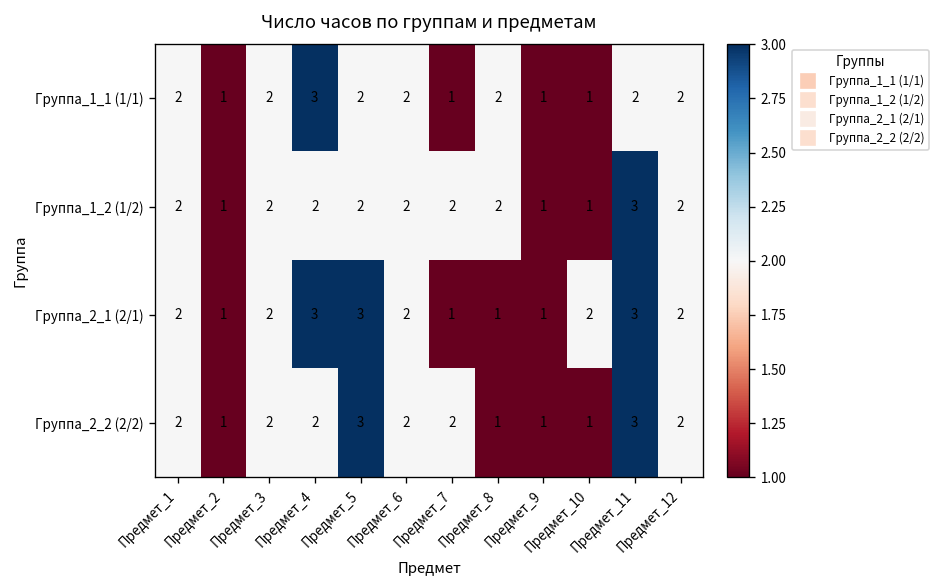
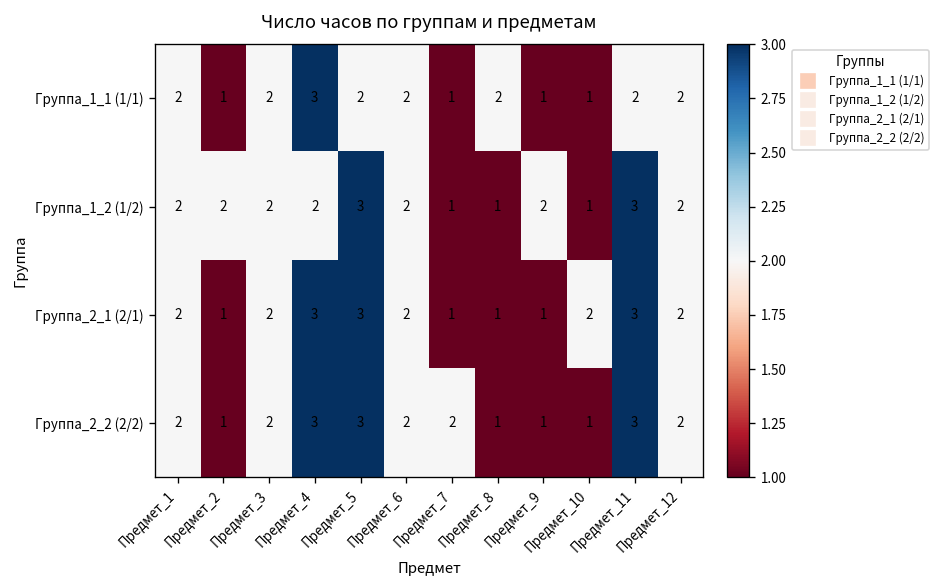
Группа_1_2 (1/2), Предмет_2: 1 -> 2
Группа_1_2 (1/2), Предмет_5: 2 -> 3
Группа_1_2 (1/2), Предмет_7: 2 -> 1
Группа_1_2 (1/2), Предмет_8: 2 -> 1
Группа_1_2 (1/2), Предмет_9: 1 -> 2
Группа_2_2 (2/2), Предмет_4: 2 -> 3
